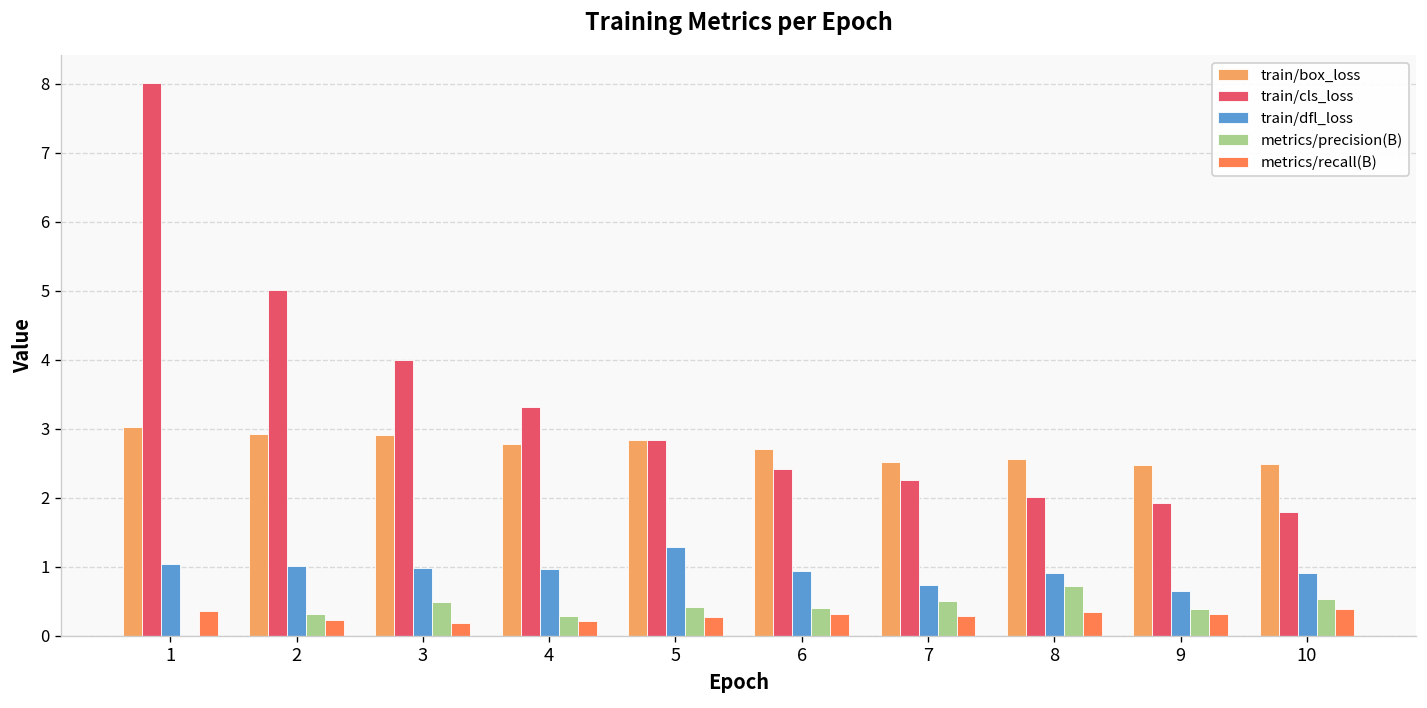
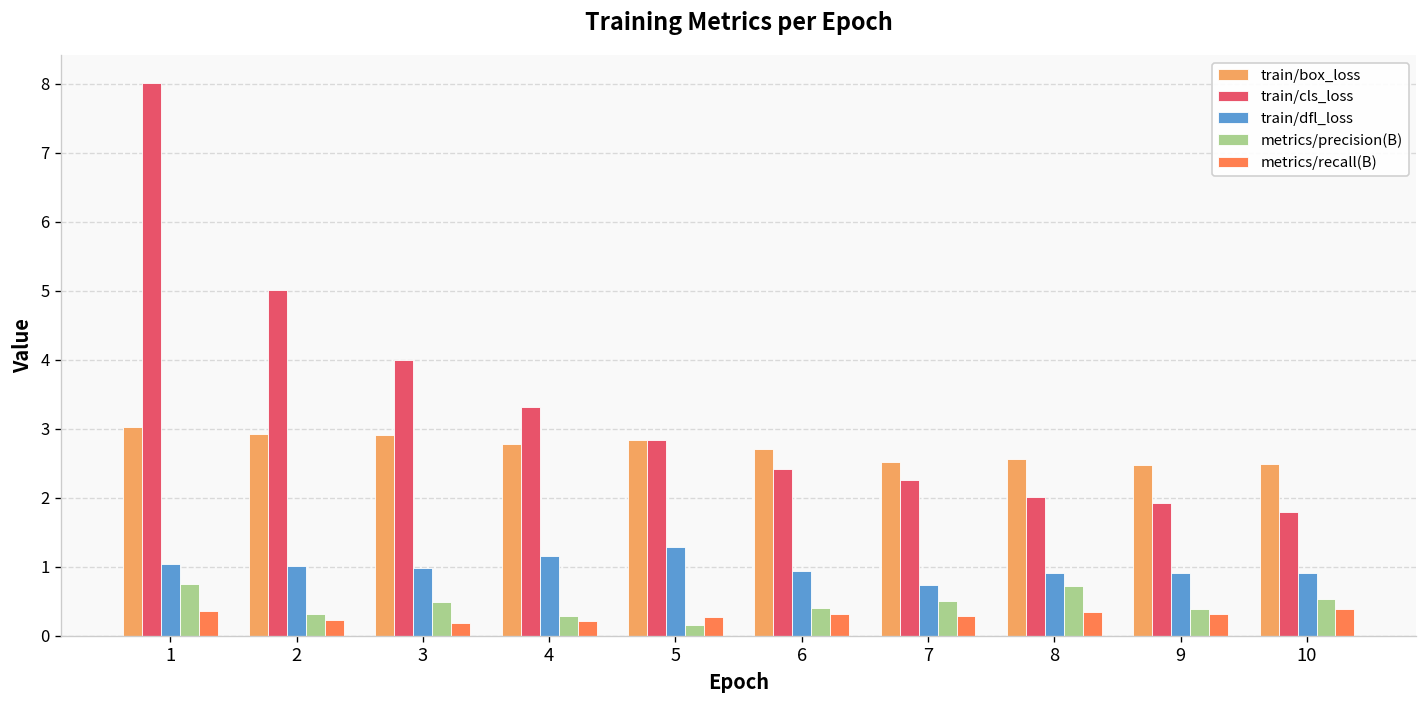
metrics/precision(B), 1: 0.0 -> 0.7
train/dfl_loss, 4: 1.0 -> 1.2
metrics/precision(B), 5: 0.4 -> 0.2
train/dfl_loss, 9: 0.6 -> 0.9
